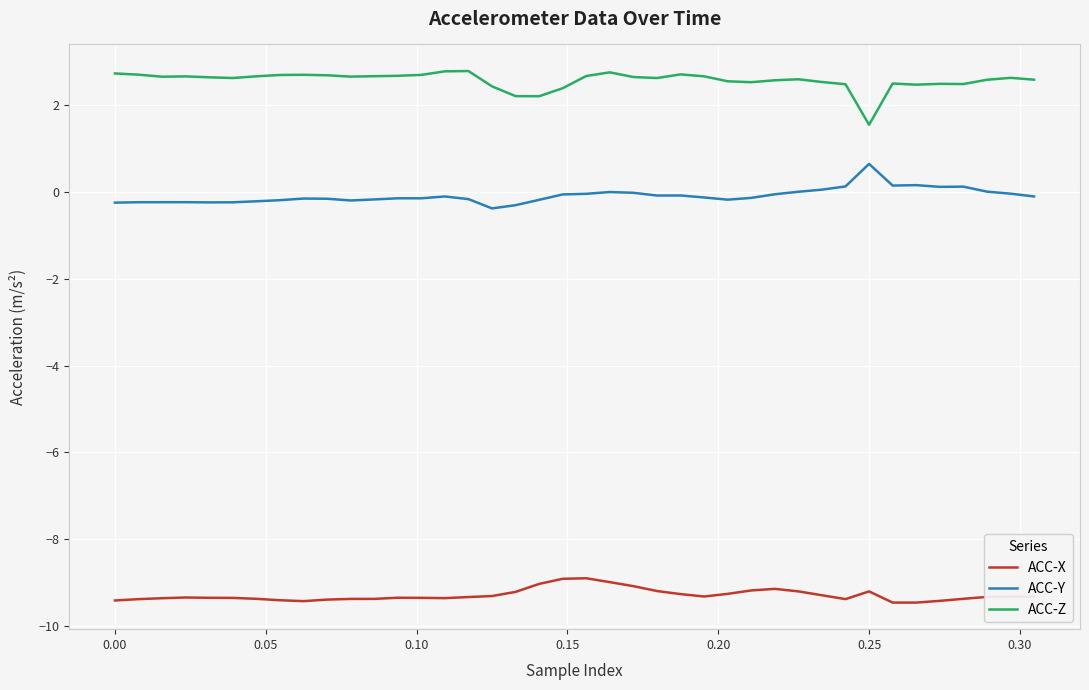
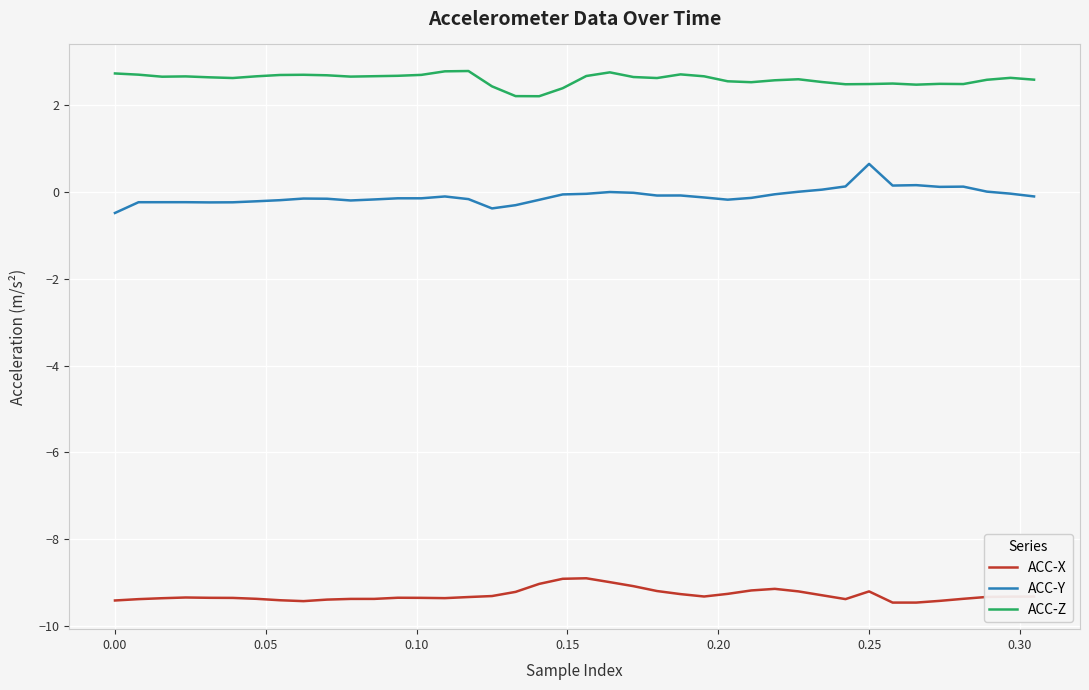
ACC-Y, 0.00: -0.2 -> -0.5
ACC-Z, 0.25: 1.5 -> 2.5
